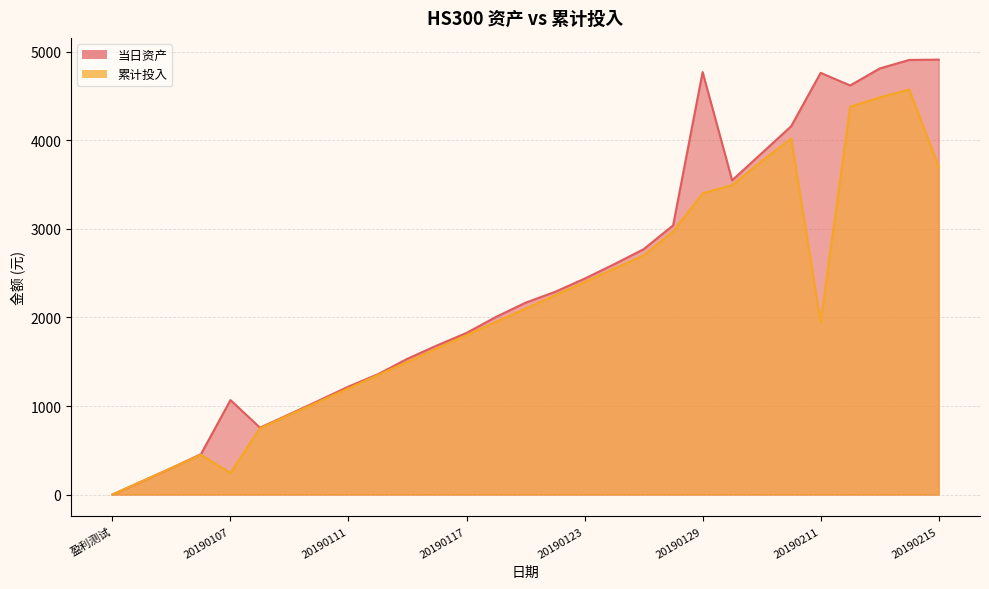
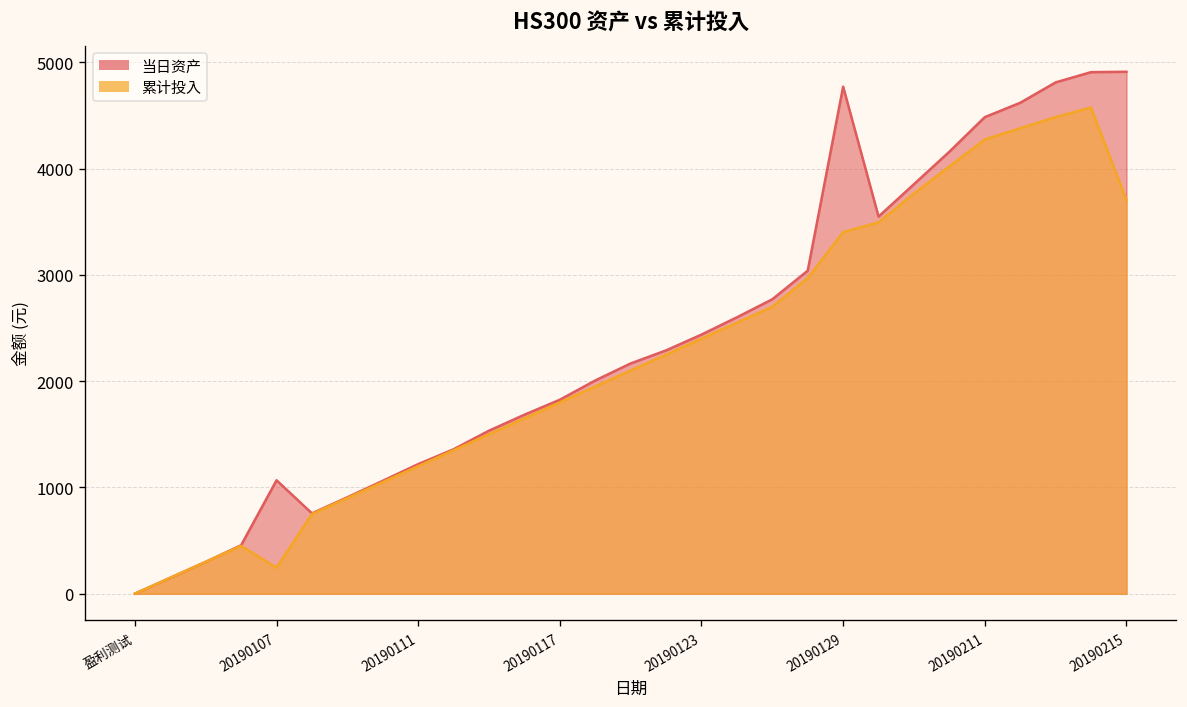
当日资产, 20190211: 4800 -> 4500
累计投入, 20190211: 2000 -> 4300
